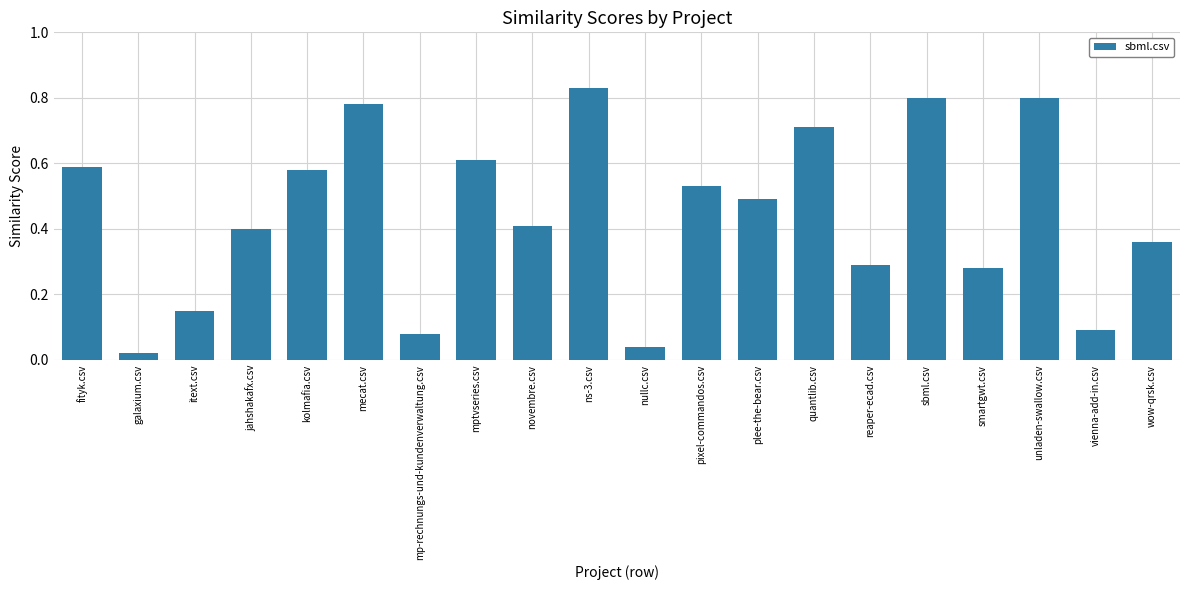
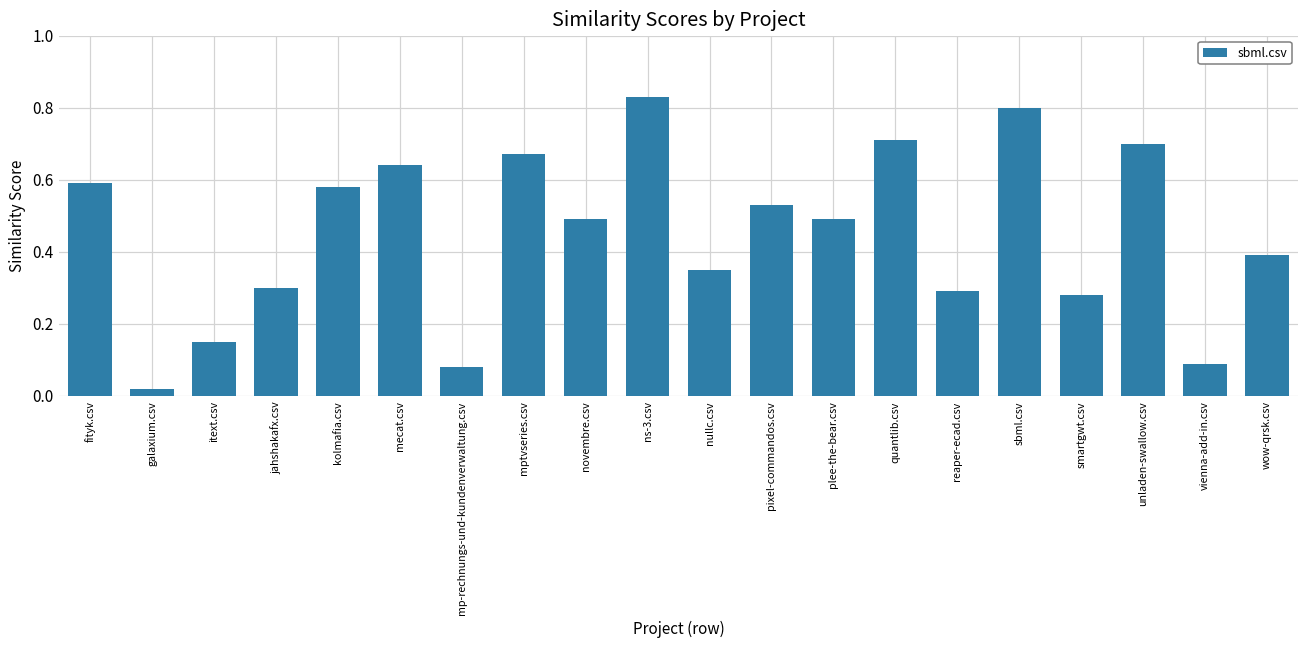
jahshakafx.csv: 0.4 -> 0.3
mecat.csv: 0.78 -> 0.64
mptvseries.csv: 0.61 -> 0.67
novembre.csv: 0.41 -> 0.49
nullc.csv: 0.04 -> 0.35
unladen-swallow.csv: 0.8 -> 0.7
wow-qrsk.csv: 0.36 -> 0.39
